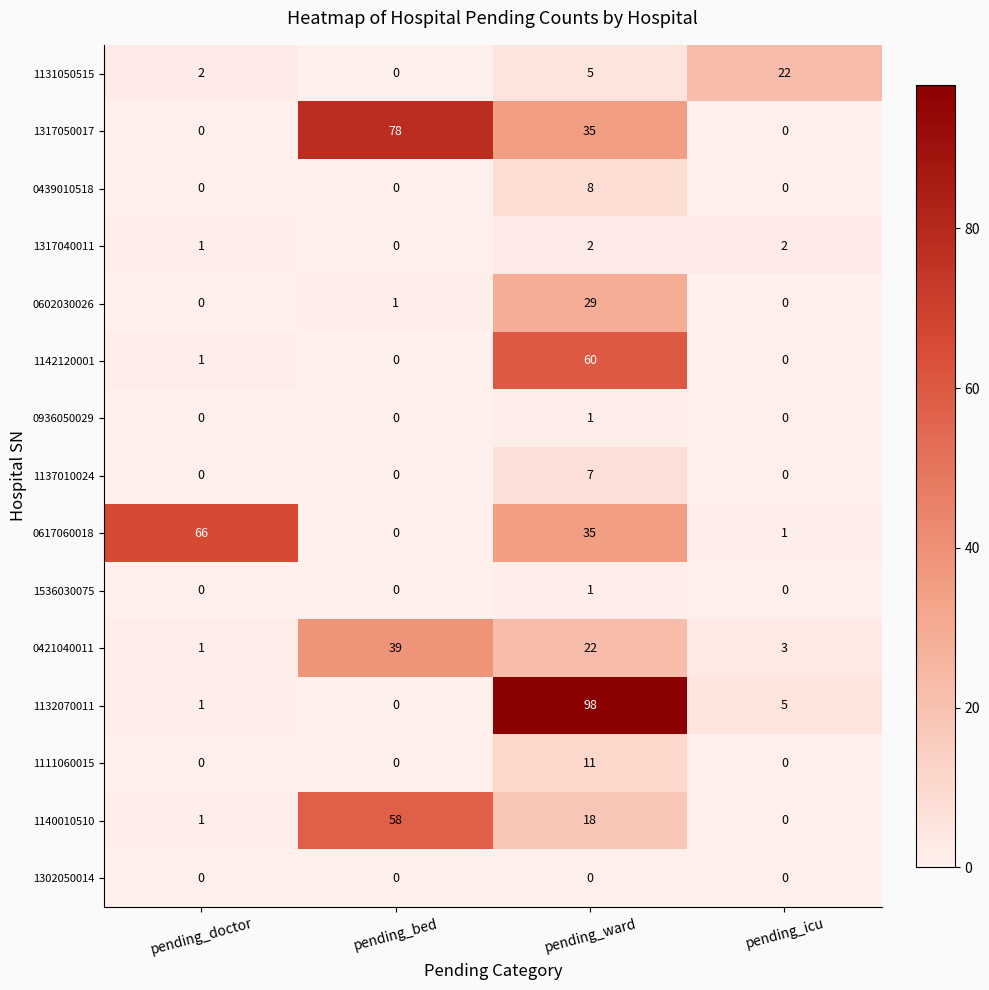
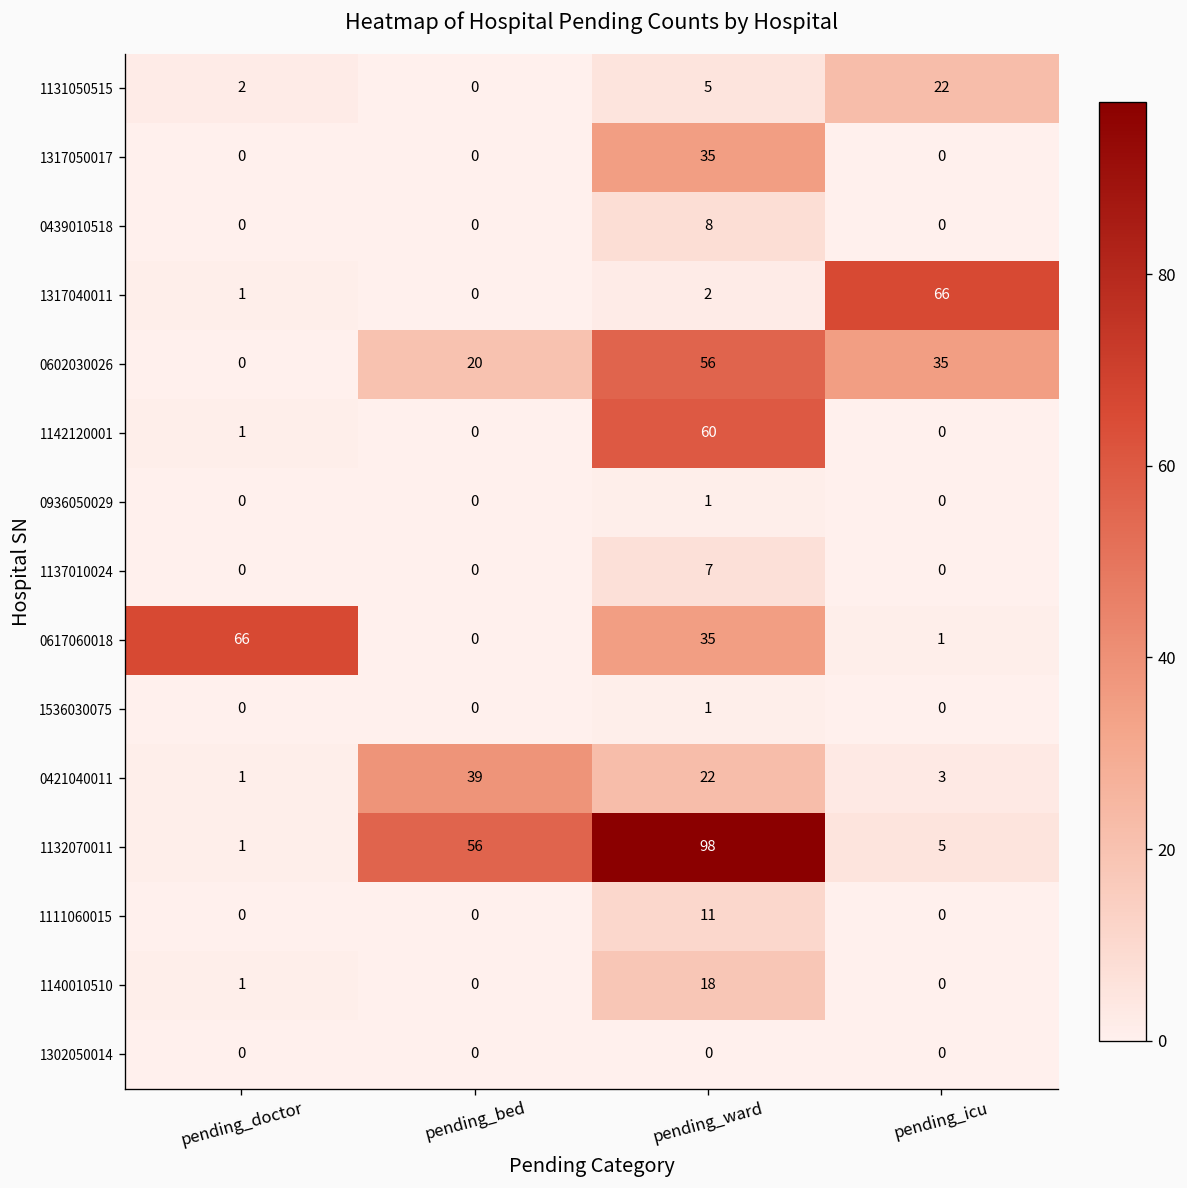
1317050017, pending_bed: 78 -> 0
1317040011, pending_icu: 2 -> 66
0602030026, pending_bed: 1 -> 20
0602030026, pending_ward: 29 -> 56
0602030026, pending_icu: 0 -> 35
1132070011, pending_bed: 0 -> 56
1140010510, pending_bed: 58 -> 0
